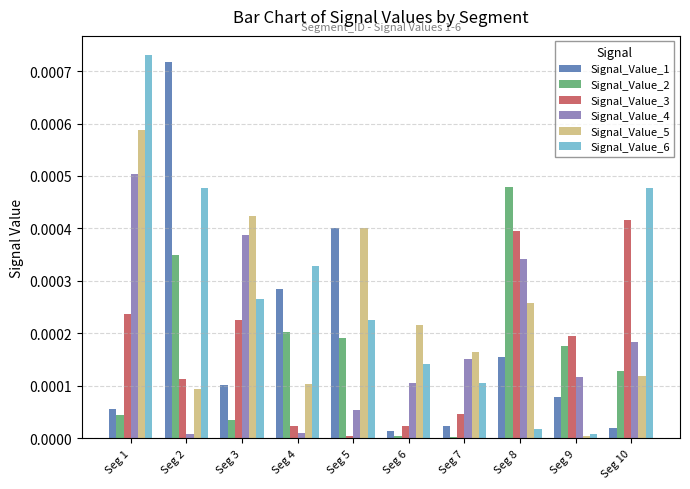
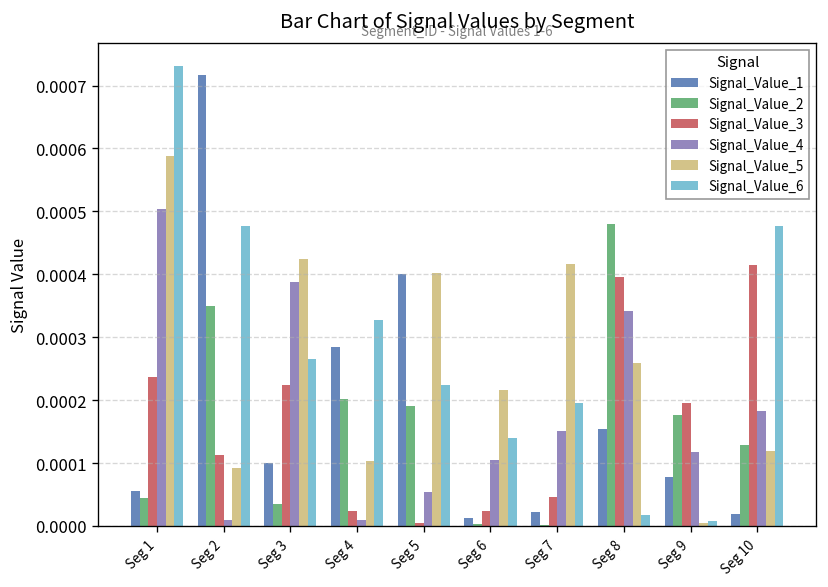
Signal_Value_5, Seg 7: 0.00016 -> 0.00042
Signal_Value_6, Seg 7: 0.00010 -> 0.00020
